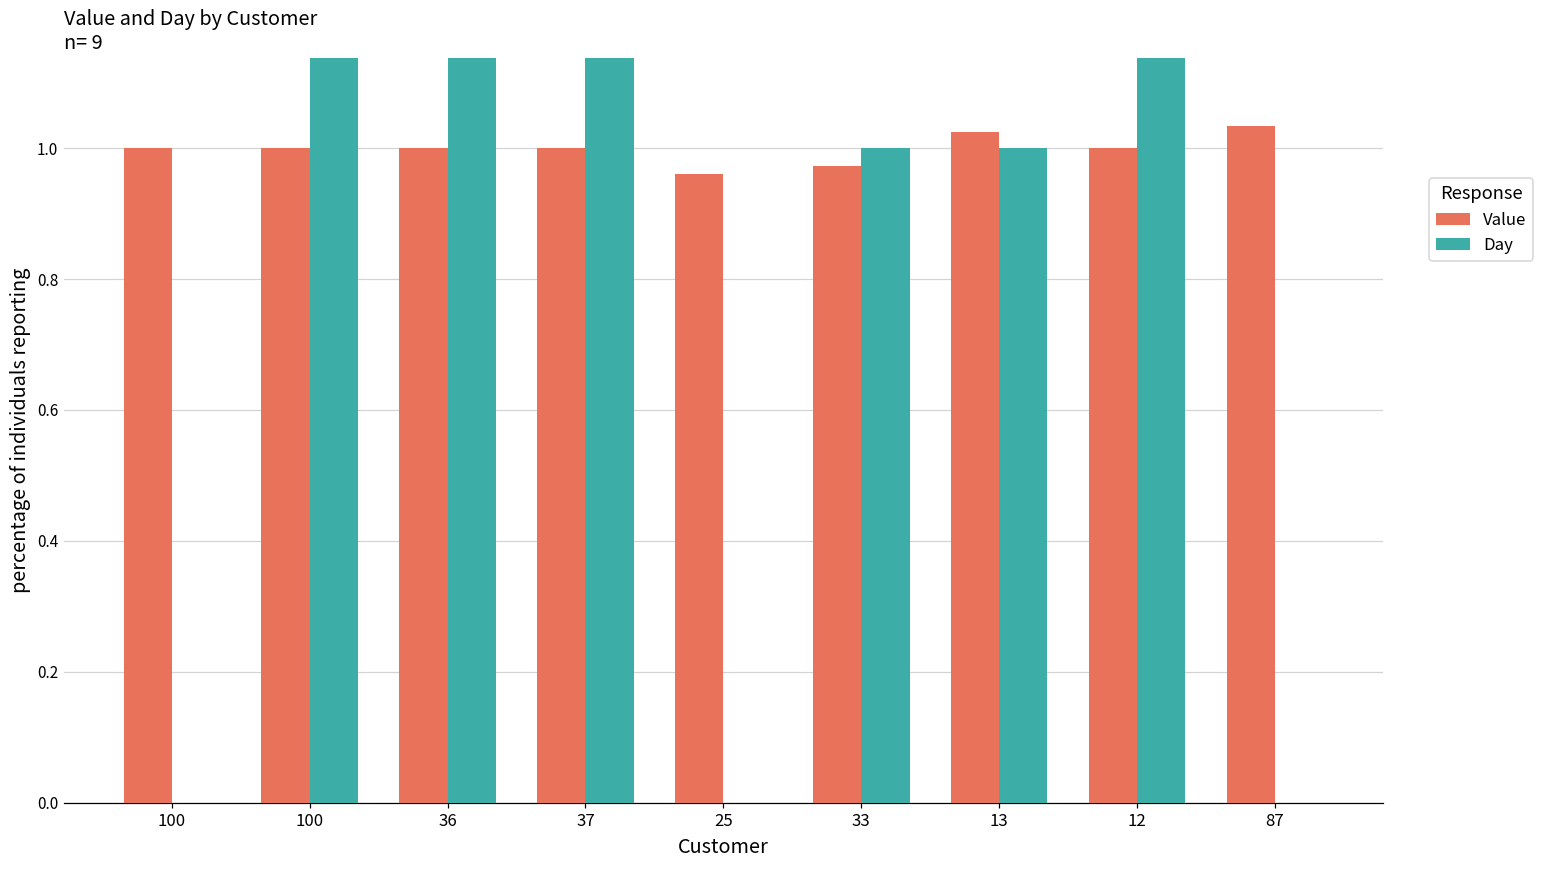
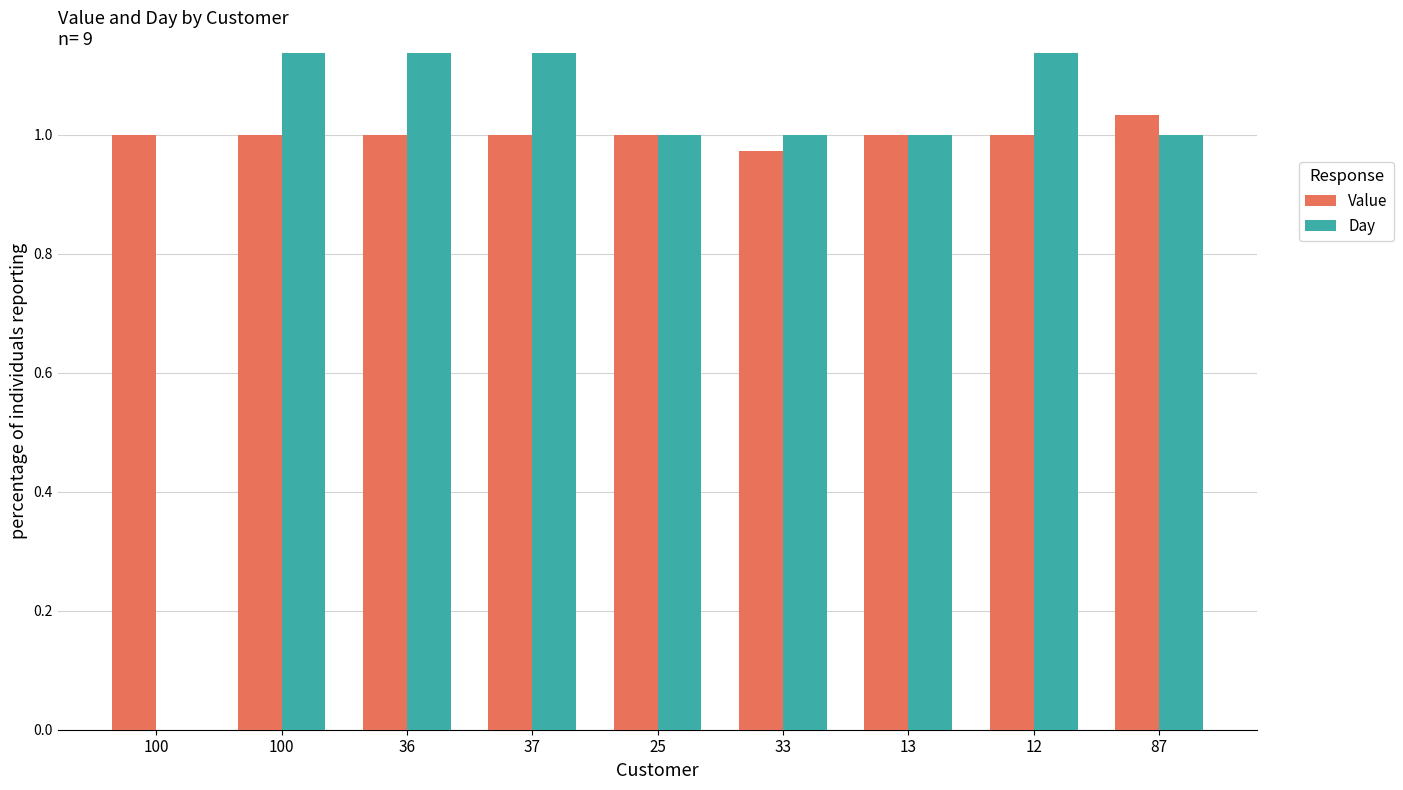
Value, 25: 0.96 -> 1.00
Day, 25: 0 -> 1
Value, 13: 1.02 -> 1.00
Day, 87: 0 -> 1
